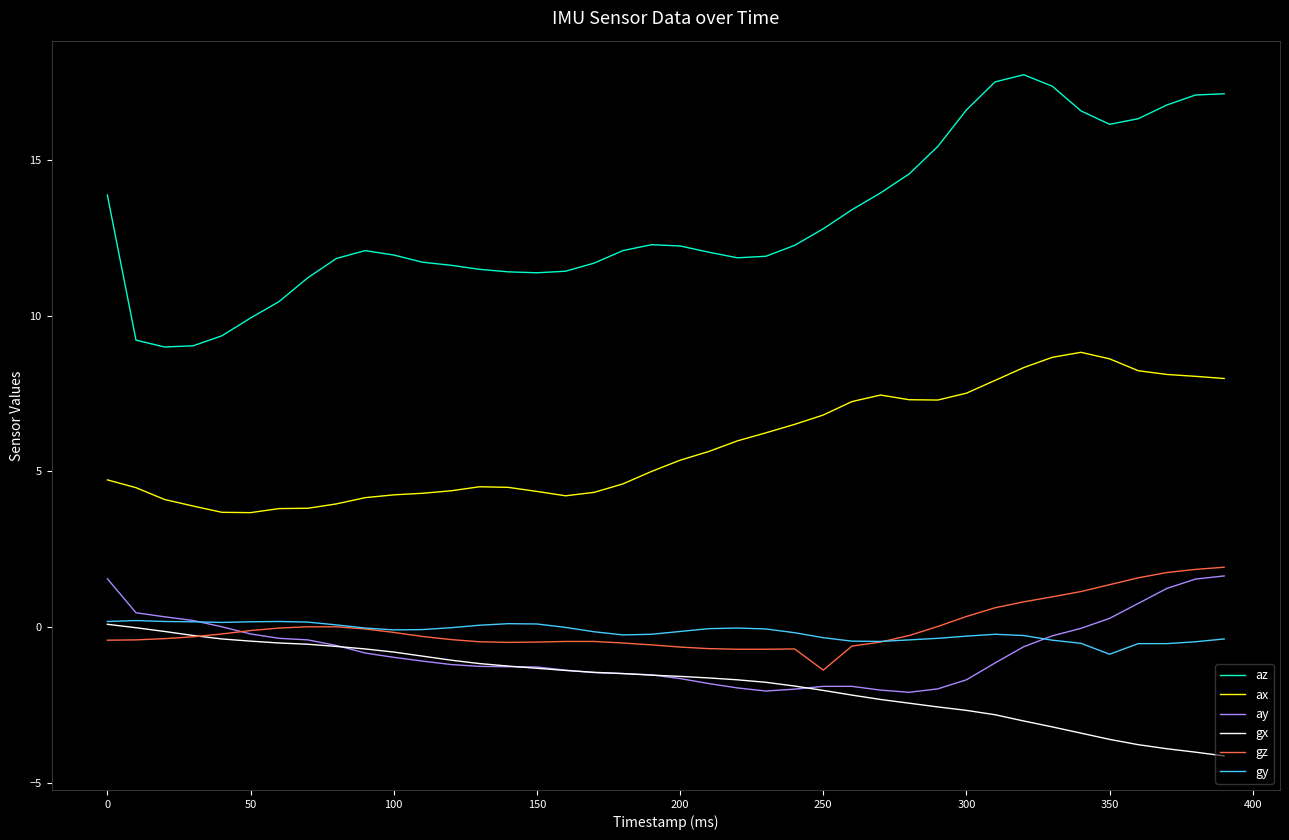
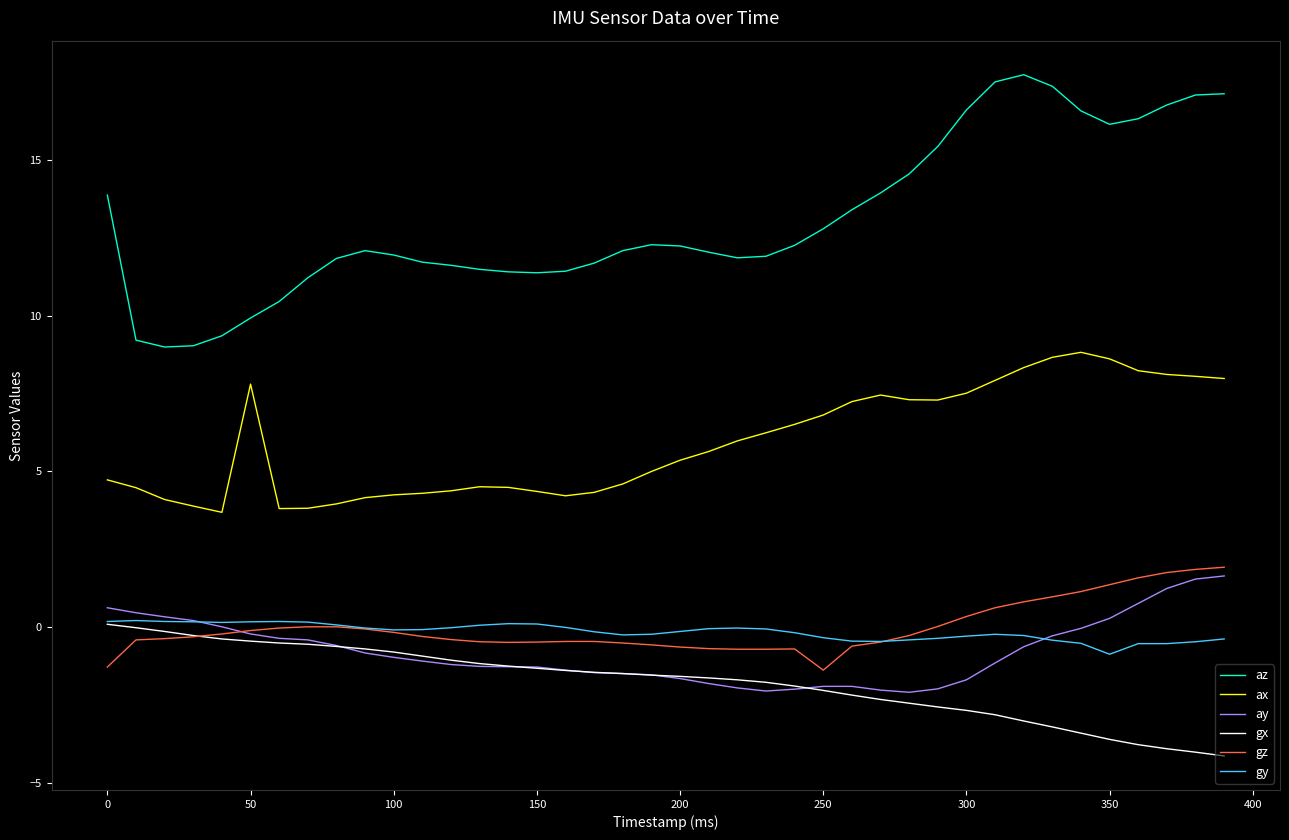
ay, 0: 1.6 -> 0.6
gz, 0: -0.4 -> -1.3
ax, 50: 3.7 -> 7.8
